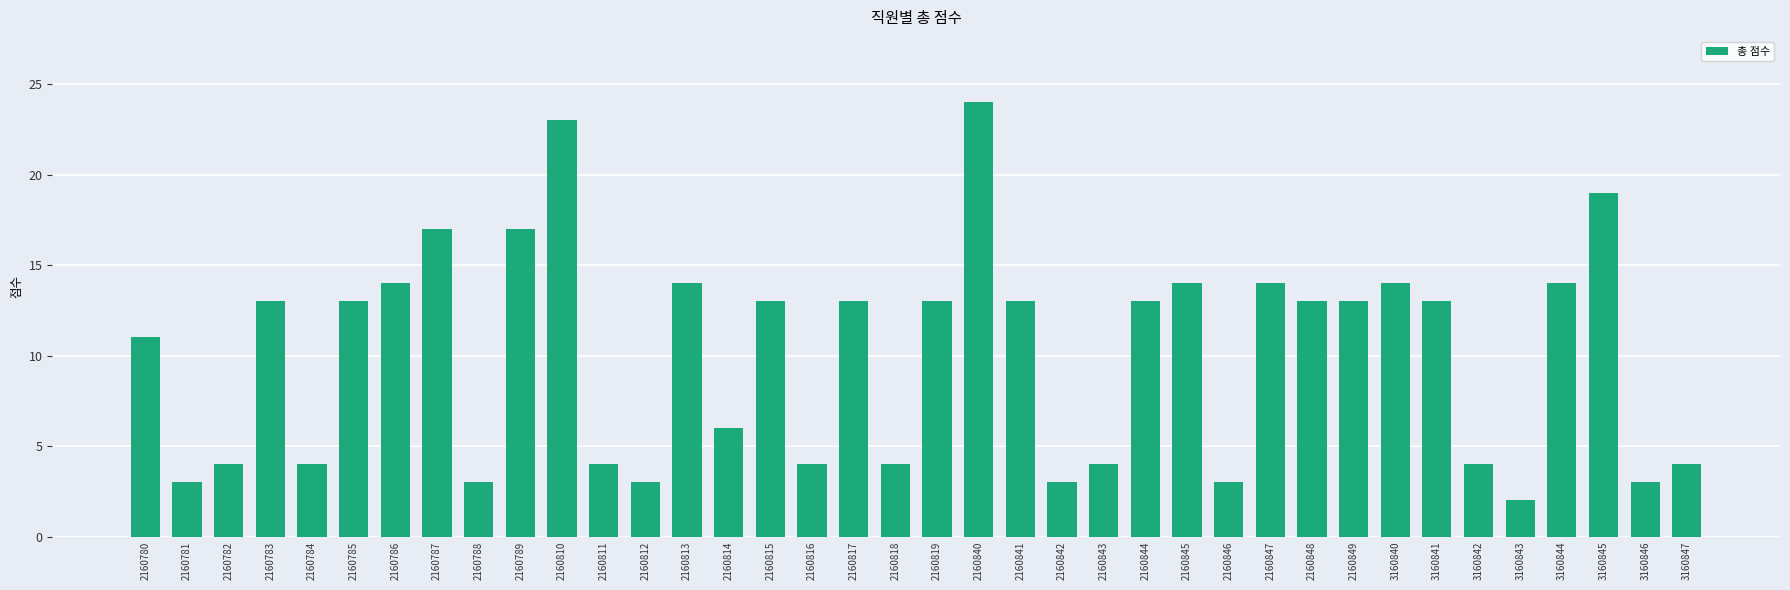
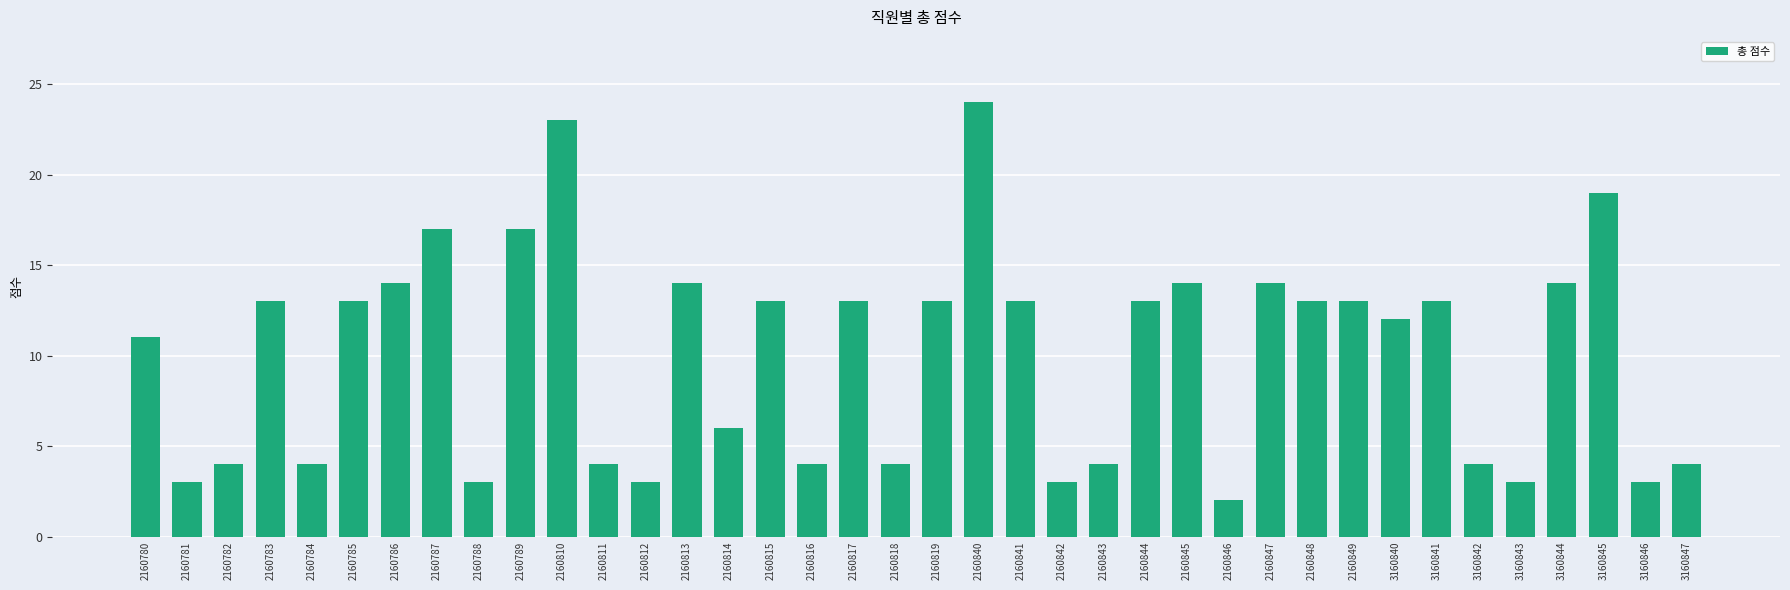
2160846: 3 -> 2
3160840: 14 -> 12
3160843: 2 -> 3
